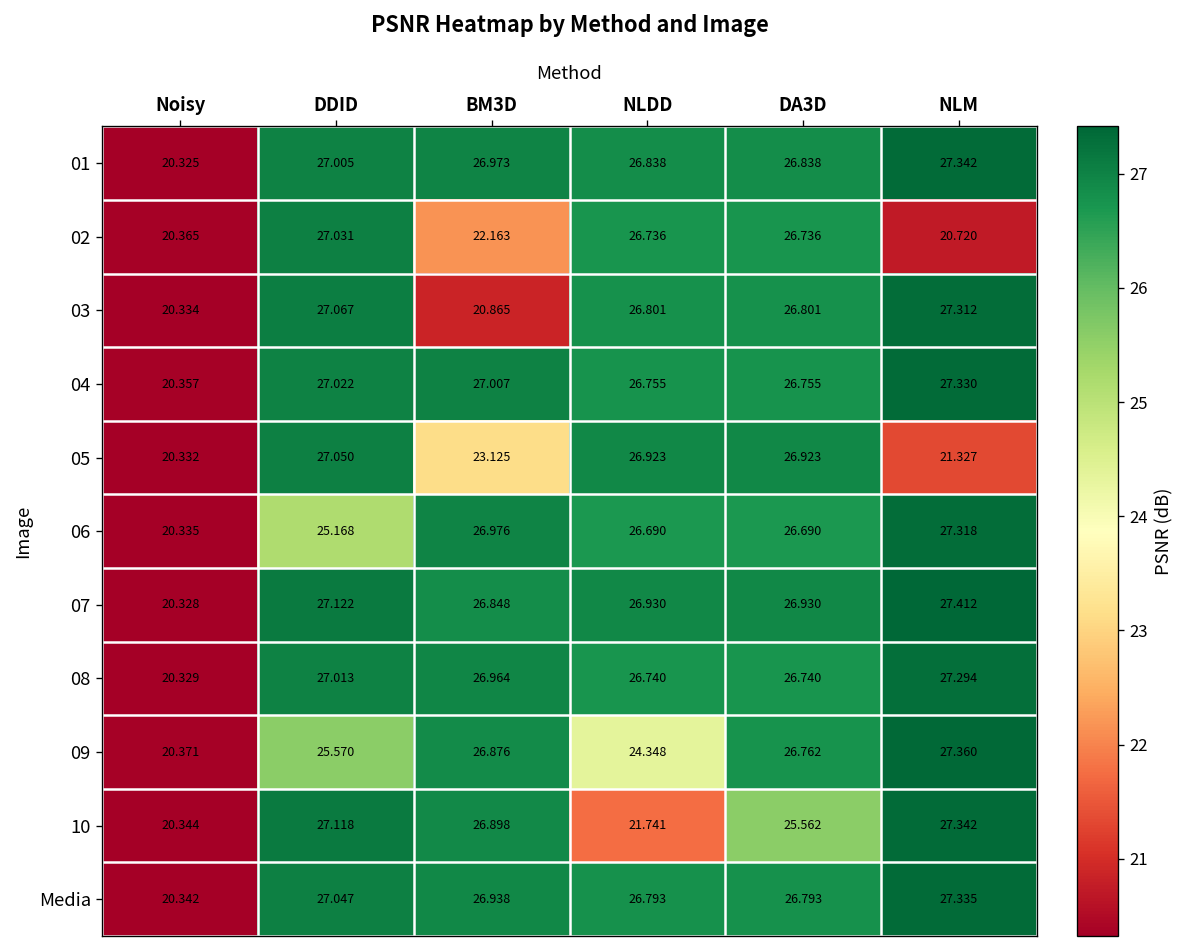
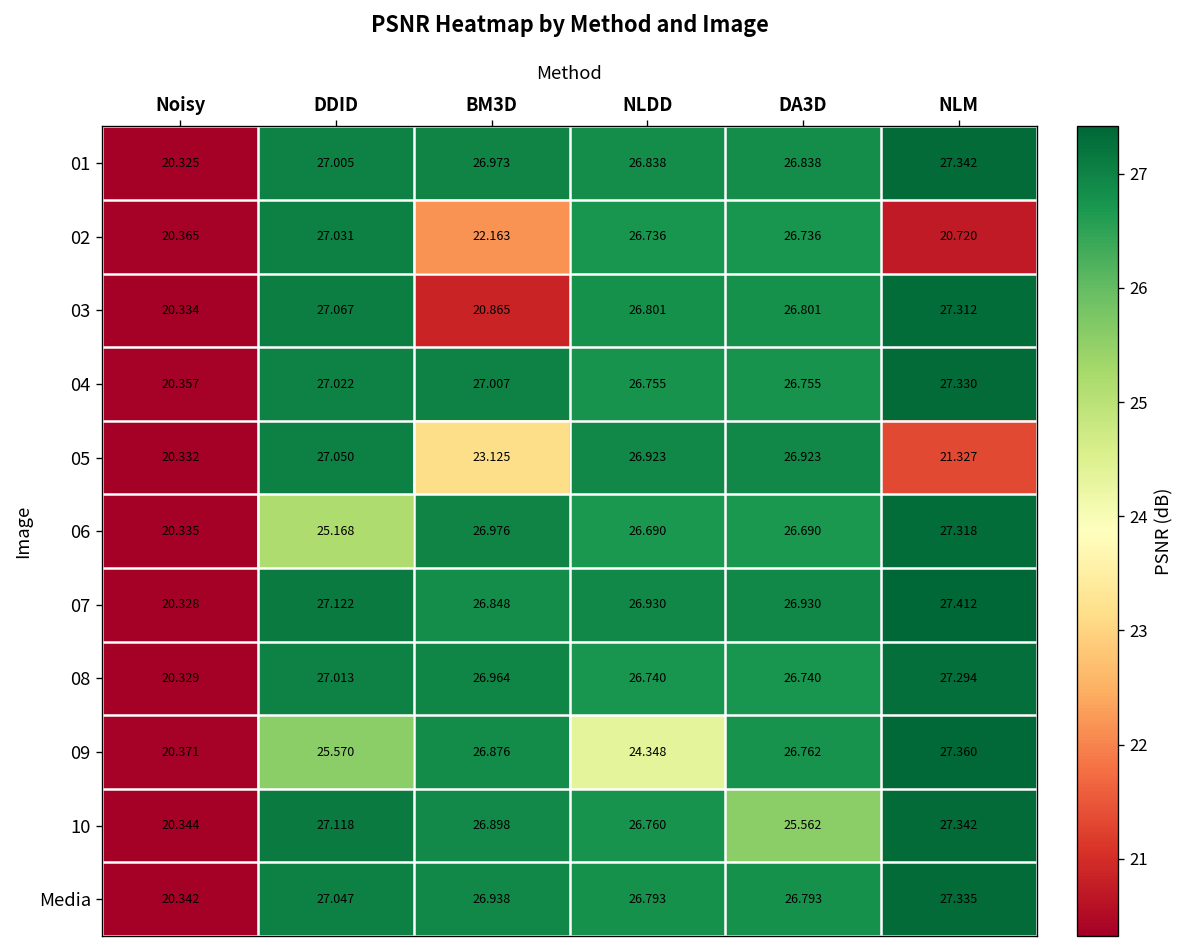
10, NLDD: 21.741 -> 26.760
